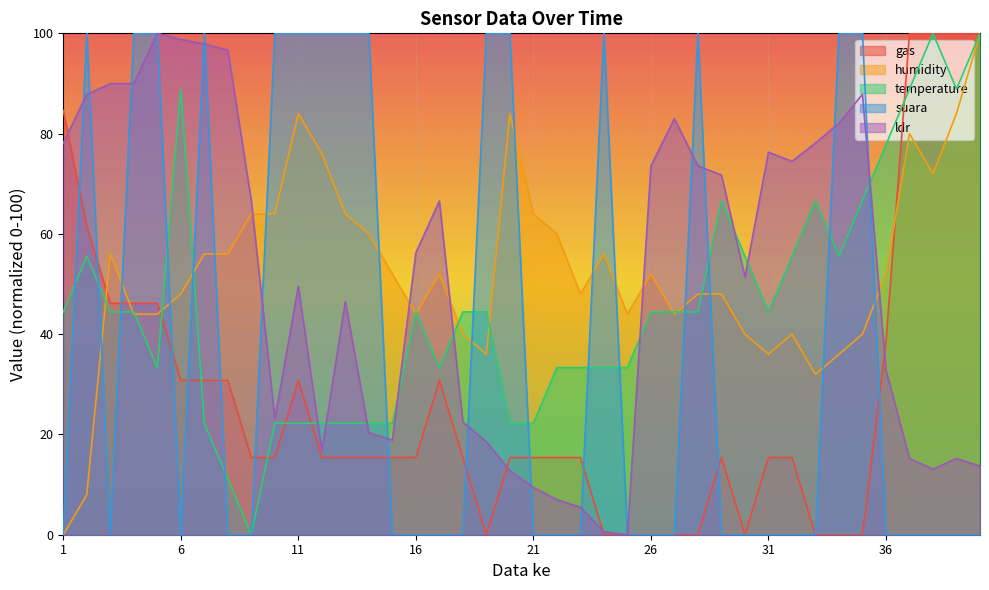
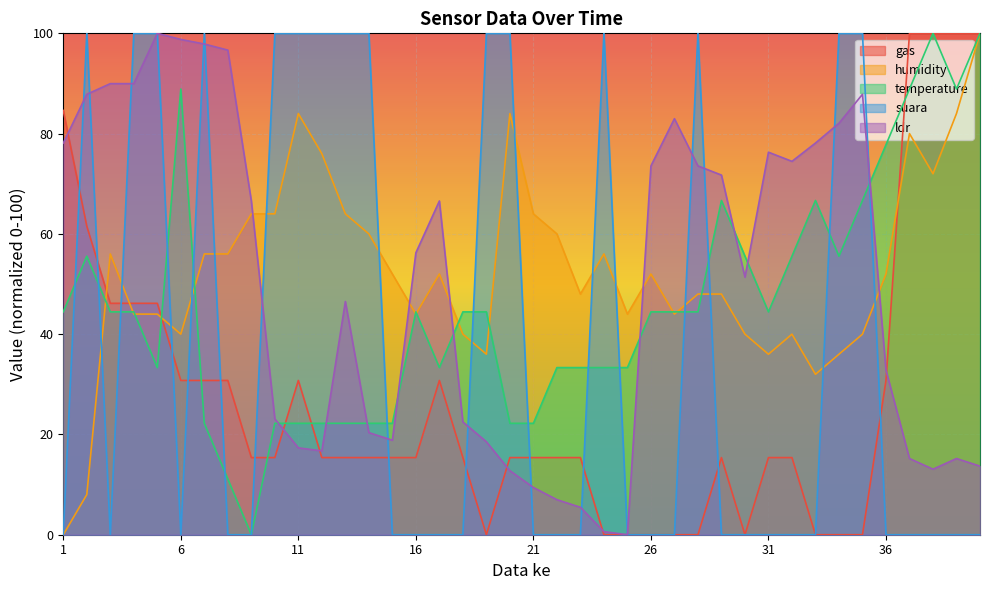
humidity, 6: 48 -> 40
ldr, 11: 50 -> 17
gas, 36: 38 -> 31
